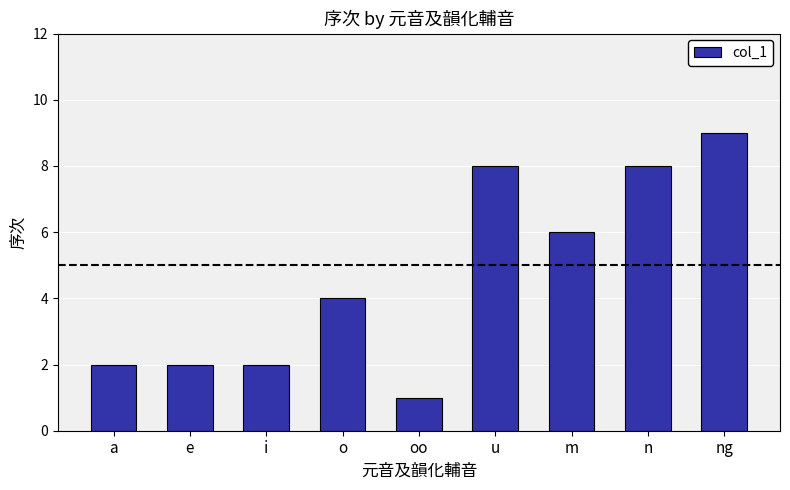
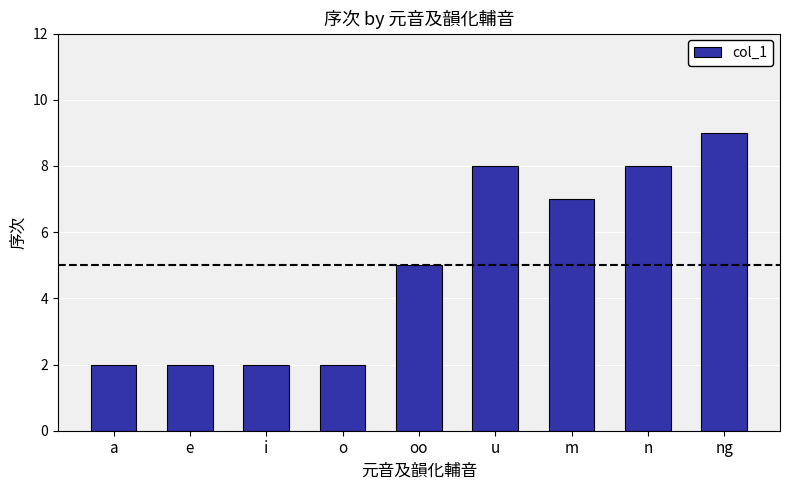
o: 4 -> 2
oo: 1 -> 5
m: 6 -> 7
